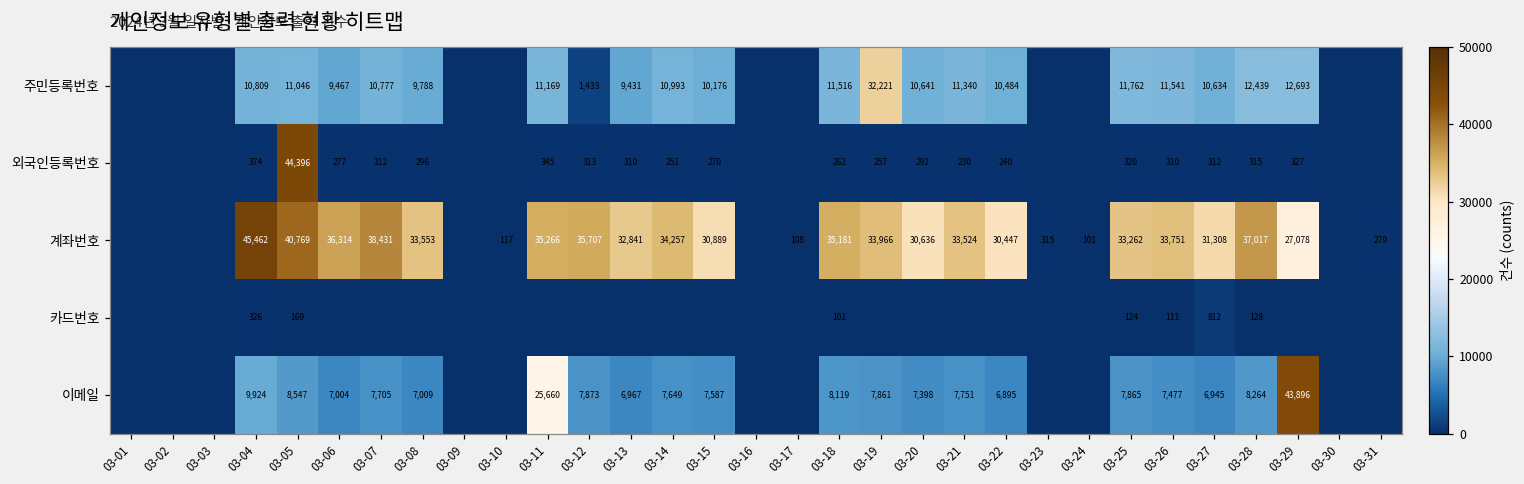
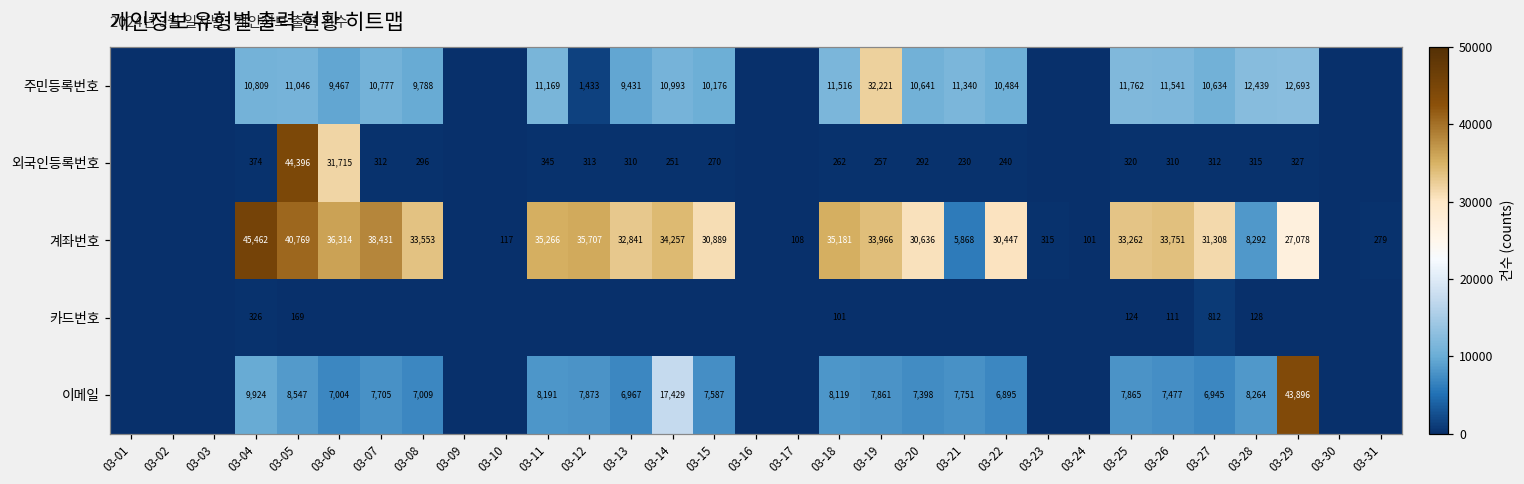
외국인등록번호, 03-06: 277 -> 31,715
계좌번호, 03-21: 33,524 -> 5,868
계좌번호, 03-28: 37,017 -> 8,292
이메일, 03-11: 25,660 -> 8,191
이메일, 03-14: 7,649 -> 17,429
